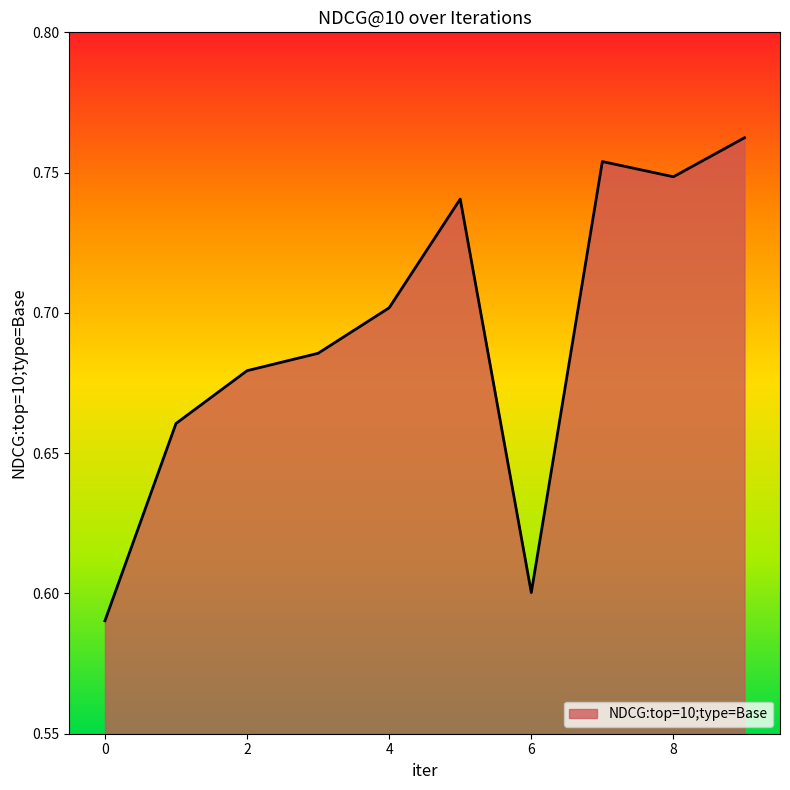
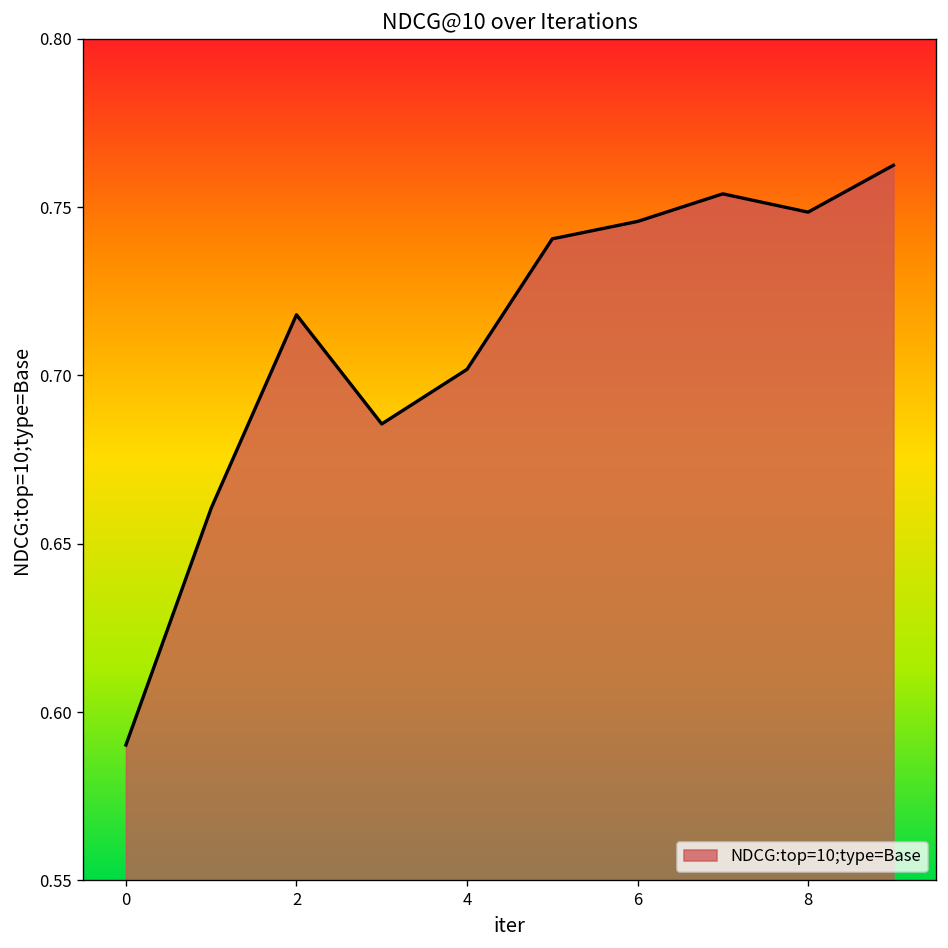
2: 0.679 -> 0.718
6: 0.600 -> 0.746
